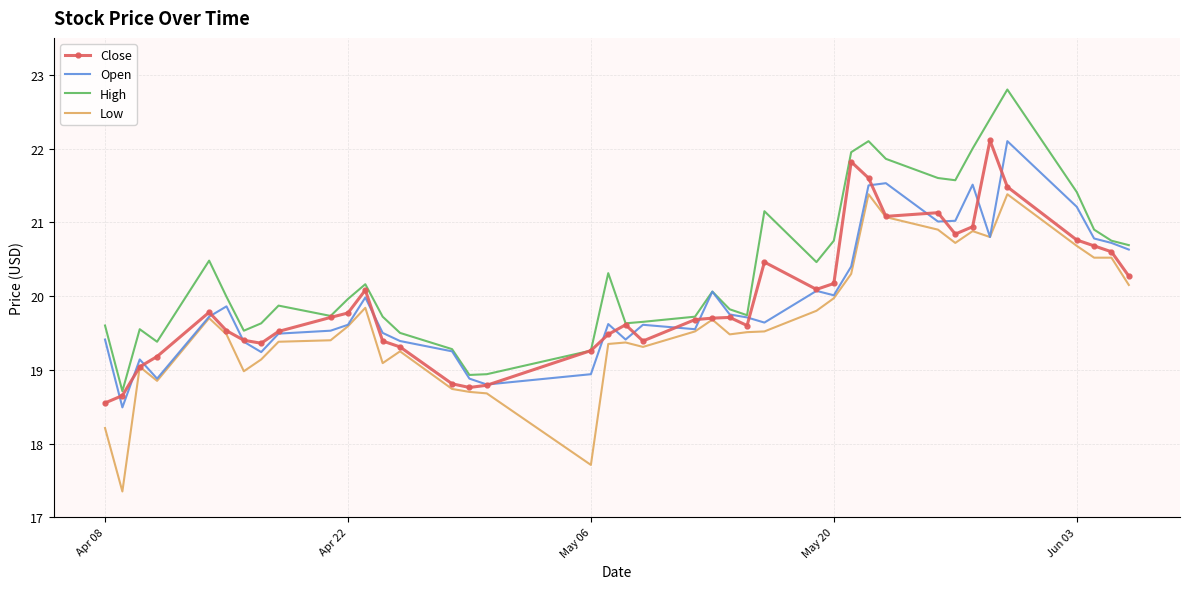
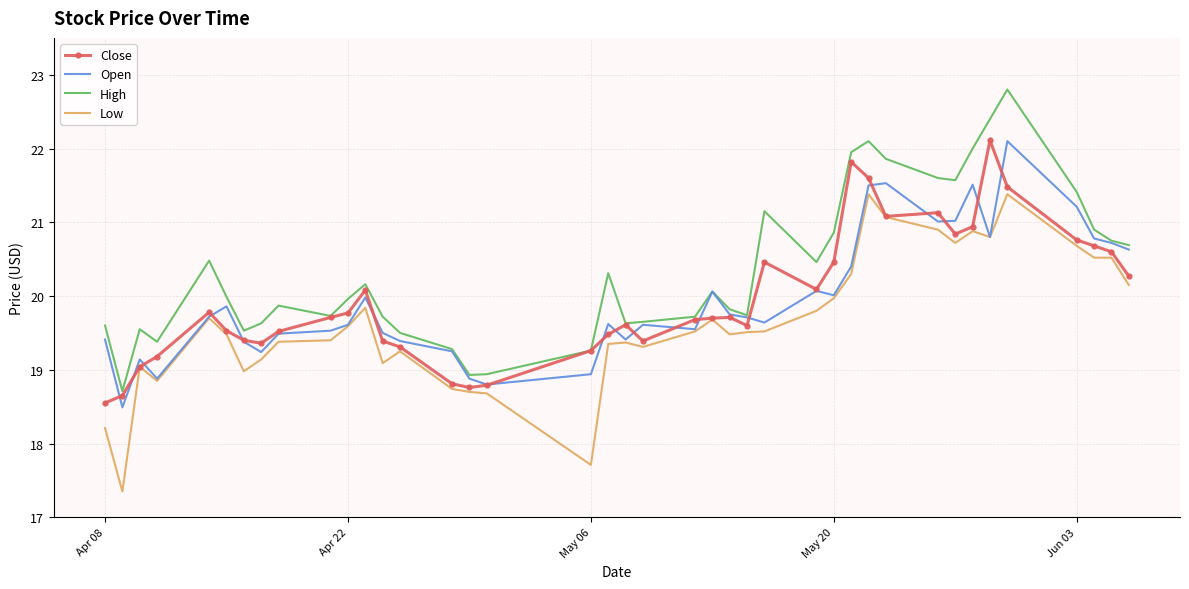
Close, May 20: 20.2 -> 20.5
High, May 20: 20.8 -> 20.9
